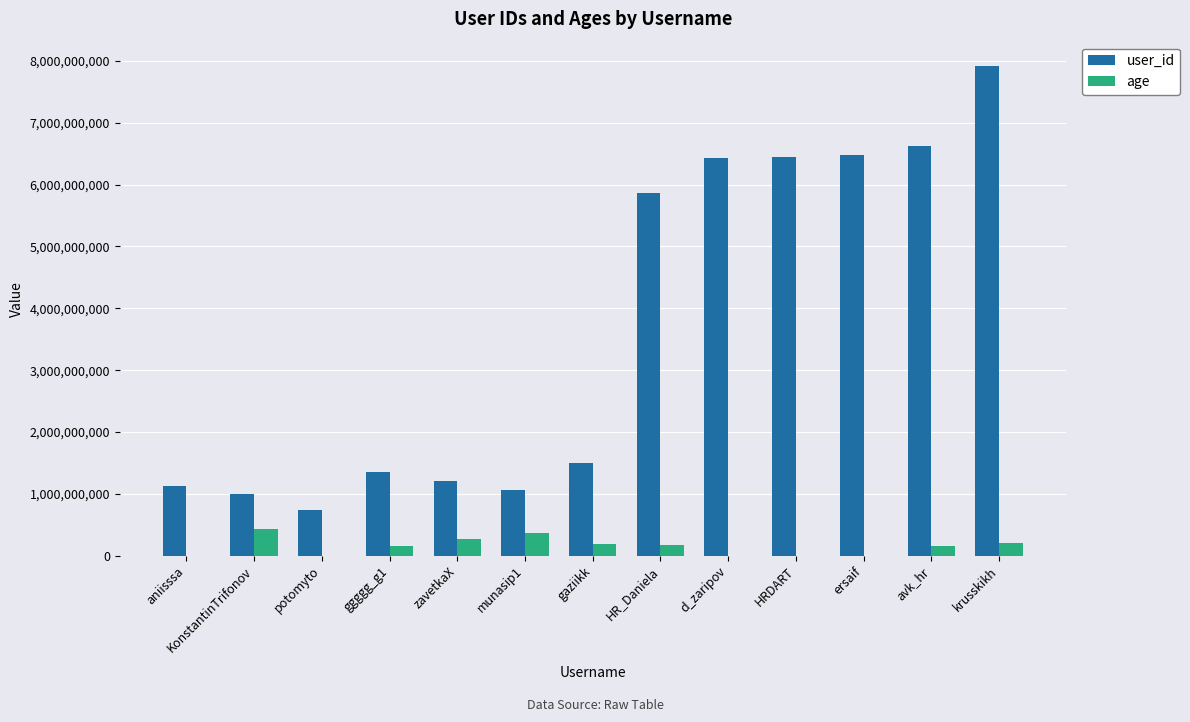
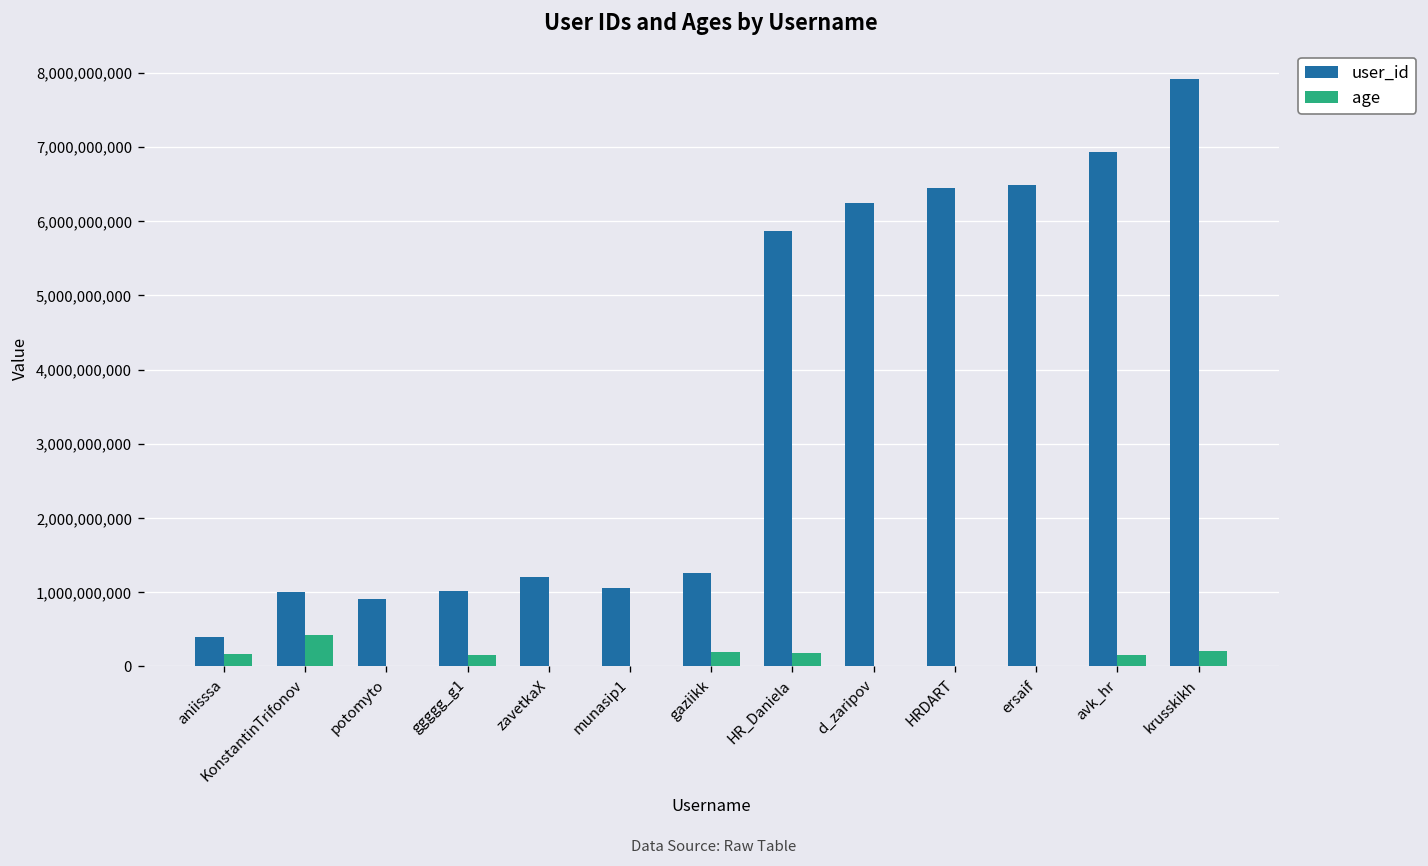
user_id, aniisssa: 1,100,000,000 -> 400,000,000
age, aniisssa: 0 -> 200,000,000
user_id, potomyto: 700,000,000 -> 900,000,000
user_id, ggggg_g1: 1,300,000,000 -> 1,000,000,000
age, zavetkaX: 300,000,000 -> 0
age, munasip1: 400,000,000 -> 0
user_id, gaziikk: 1,500,000,000 -> 1,300,000,000
user_id, d_zaripov: 6,400,000,000 -> 6,200,000,000
user_id, avk_hr: 6,600,000,000 -> 6,900,000,000
